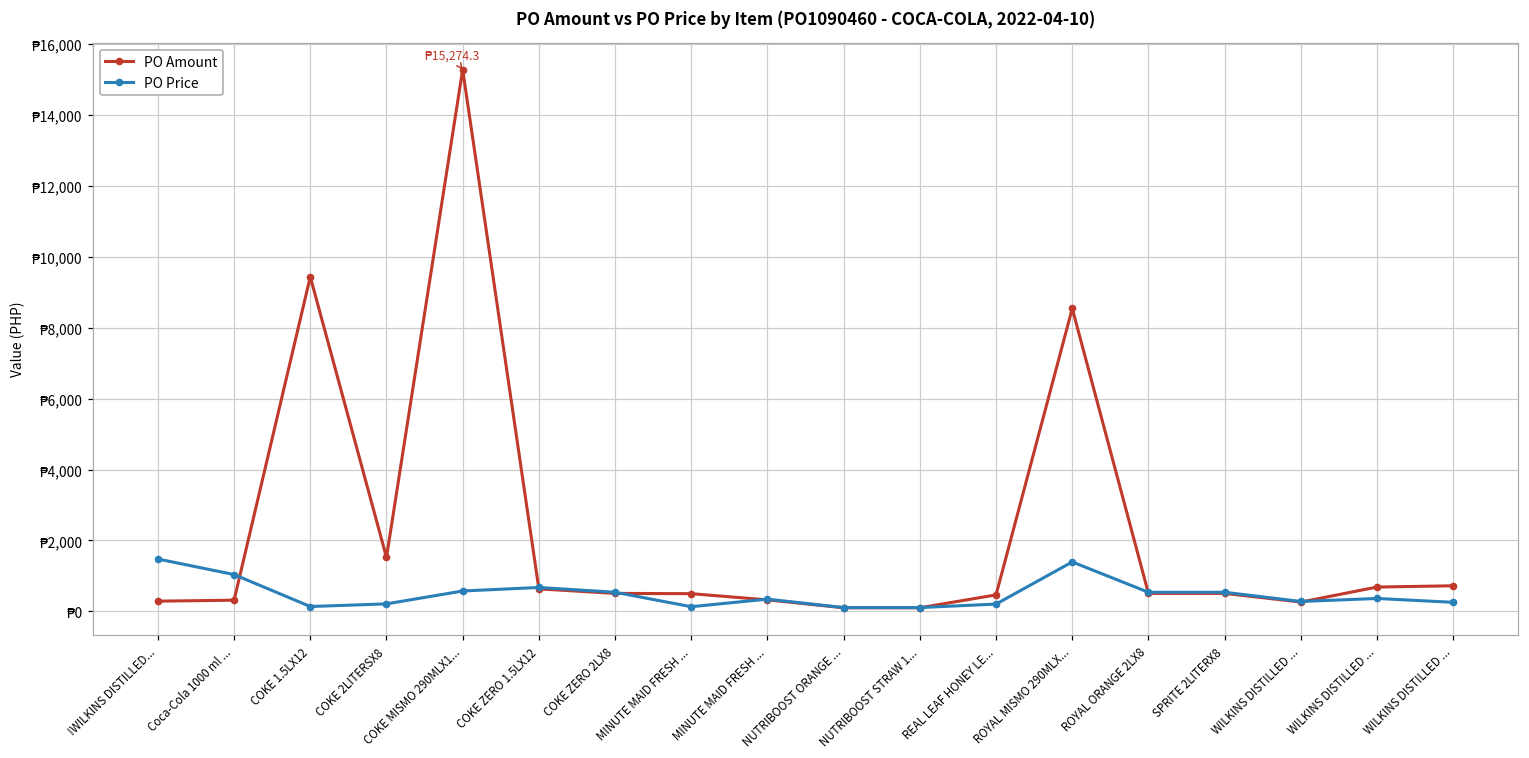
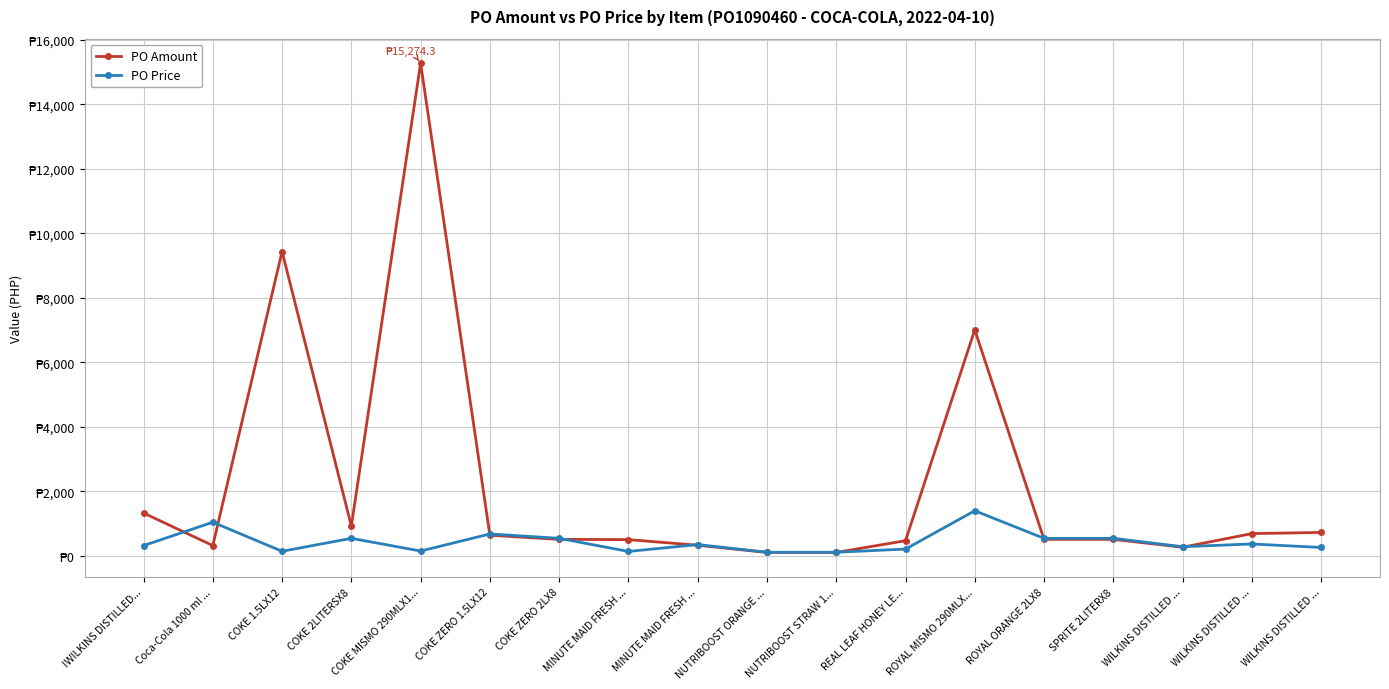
PO Amount, !WILKINS DISTILLED...: ₱300 -> ₱1,300
PO Price, !WILKINS DISTILLED...: ₱1,500 -> ₱300
PO Amount, COKE 2LITERSX8: ₱1,500 -> ₱900
PO Price, COKE 2LITERSX8: ₱200 -> ₱500
PO Price, COKE MISMO 290MLX1...: ₱600 -> ₱100
PO Amount, ROYAL MISMO 290MLX...: ₱8,500 -> ₱7,000
